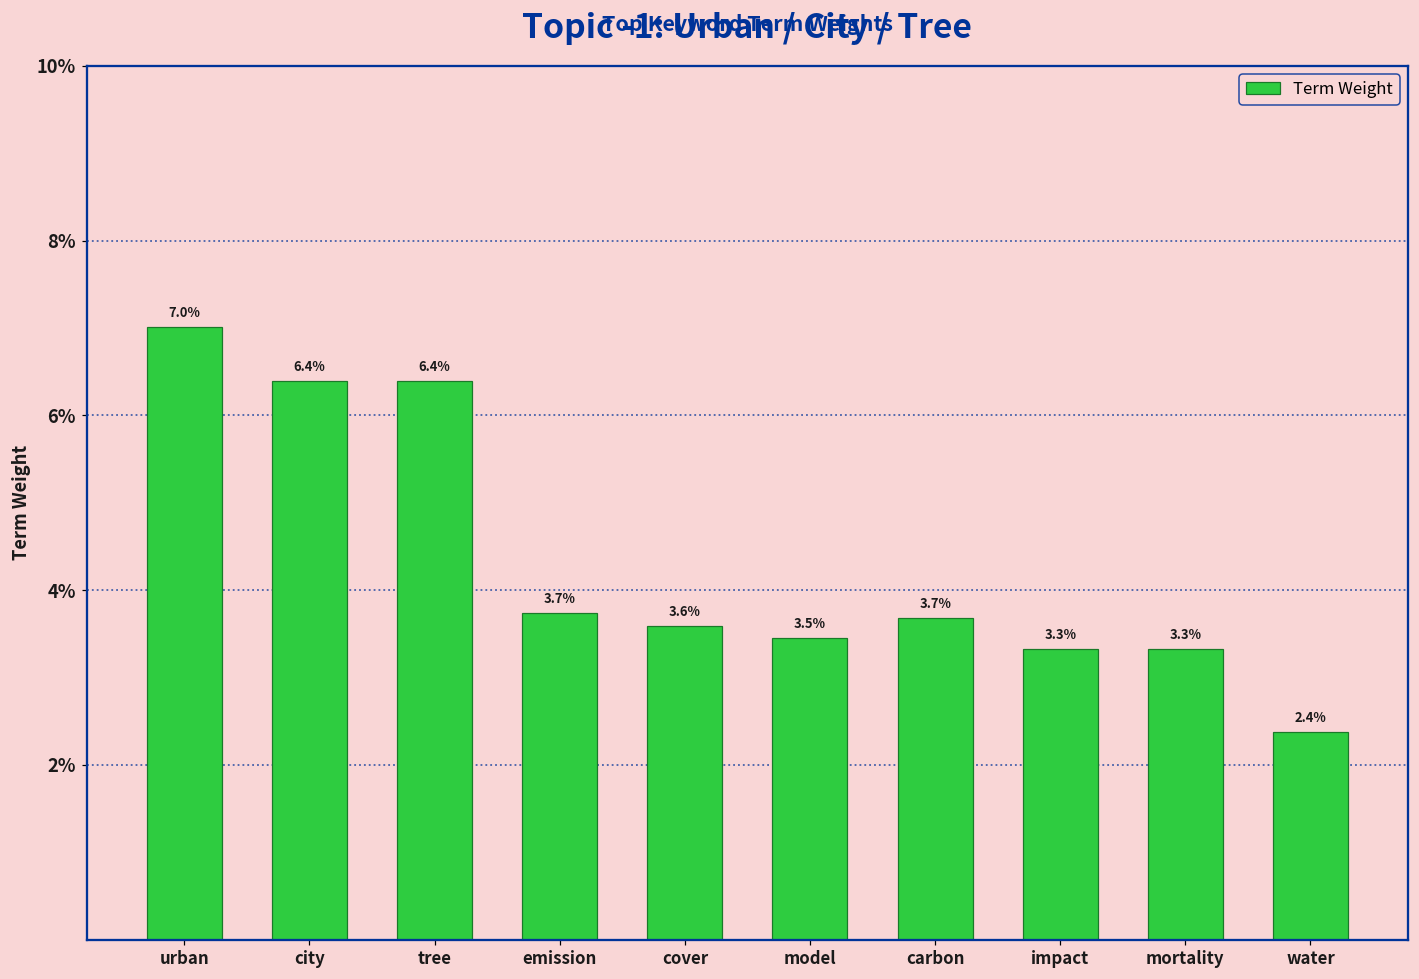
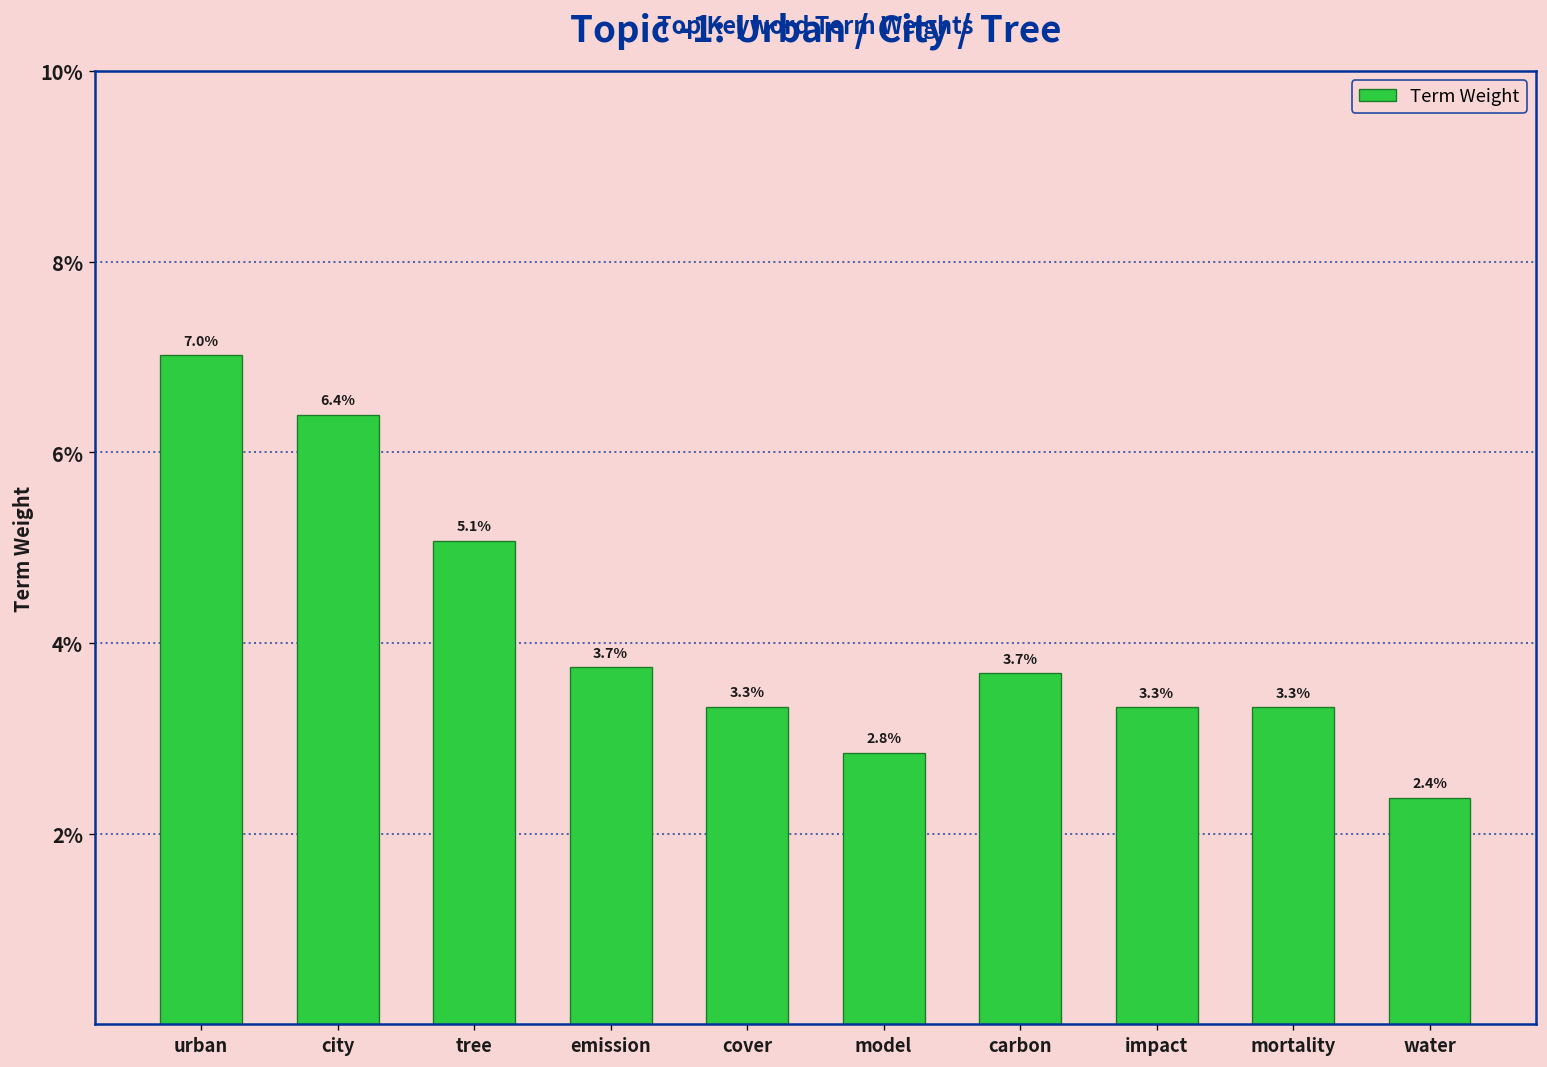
tree: 6.4% -> 5.1%
cover: 3.6% -> 3.3%
model: 3.5% -> 2.8%
